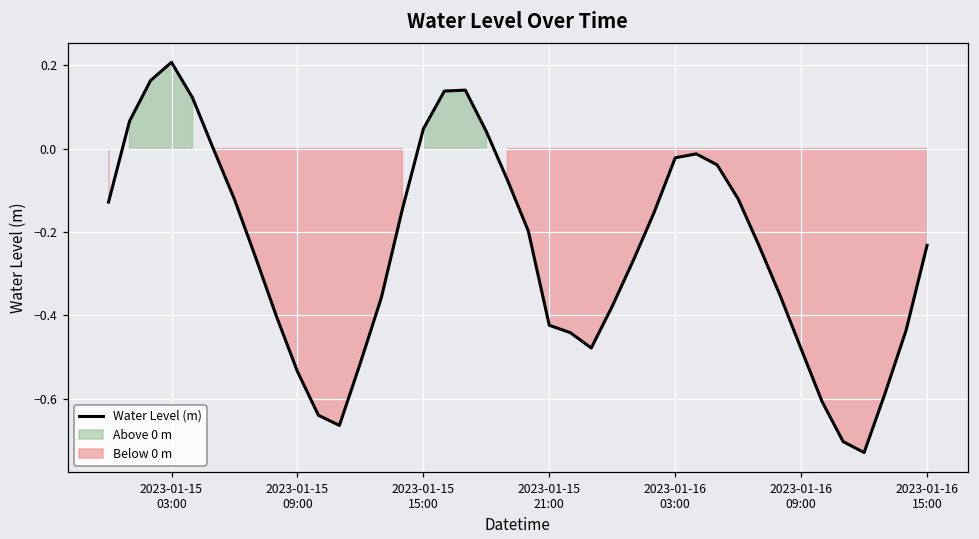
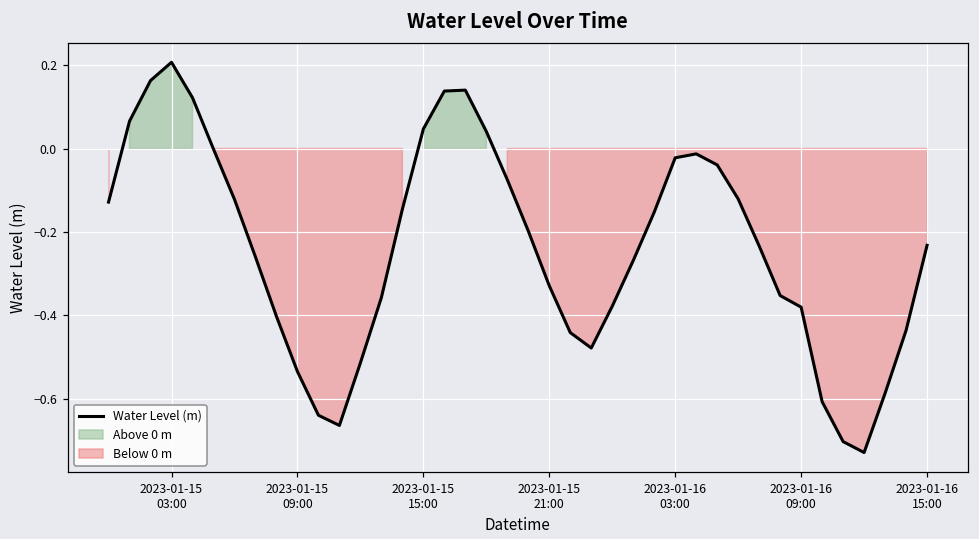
2023-01-15 21:00: -0.42 -> -0.33
2023-01-16 09:00: -0.48 -> -0.38
